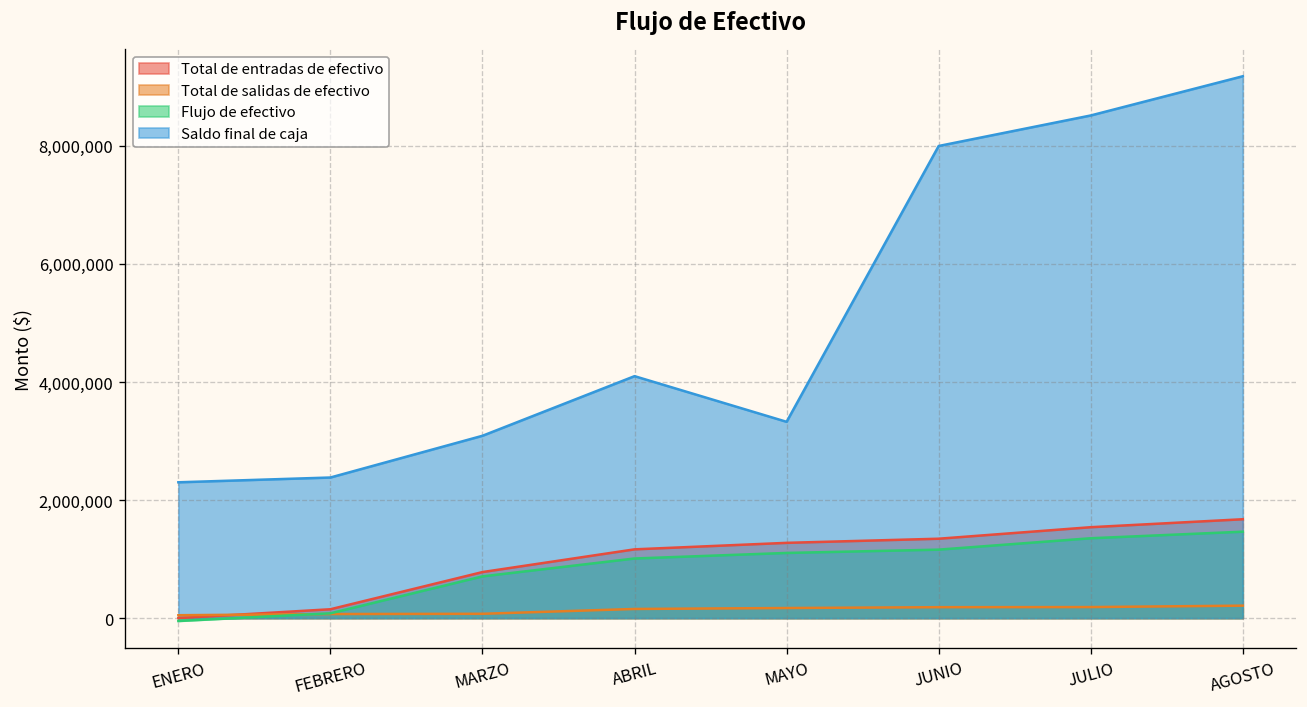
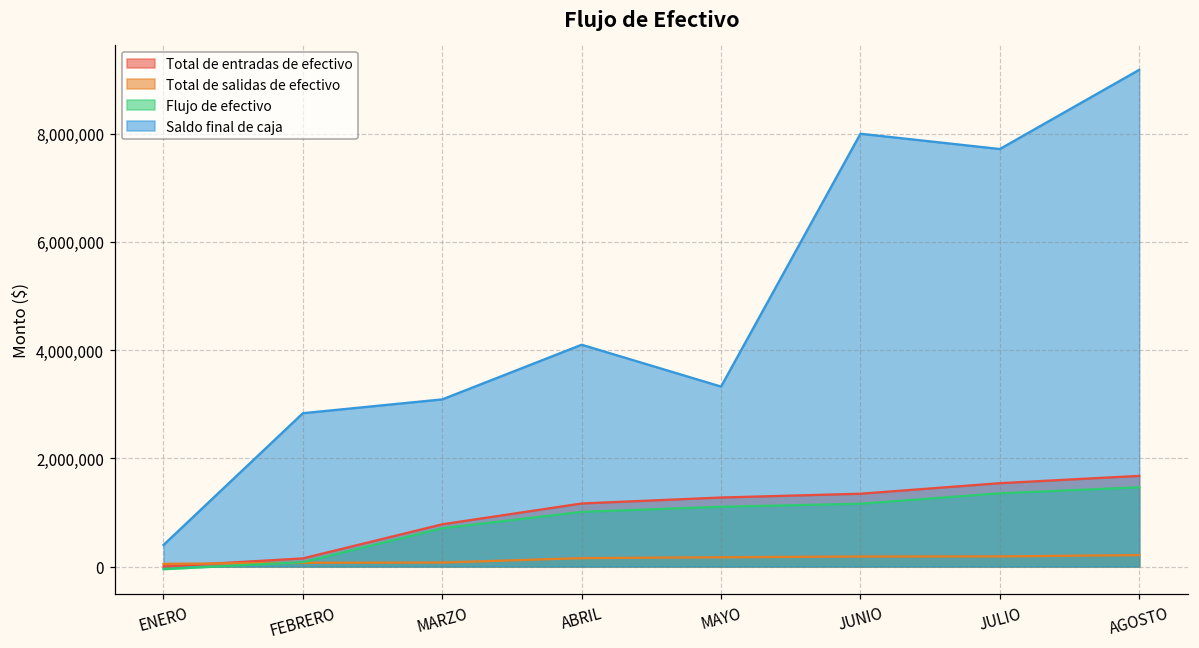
Saldo final de caja, ENERO: 2,300,000 -> 400,000
Saldo final de caja, FEBRERO: 2,400,000 -> 2,800,000
Saldo final de caja, JULIO: 8,500,000 -> 7,700,000
